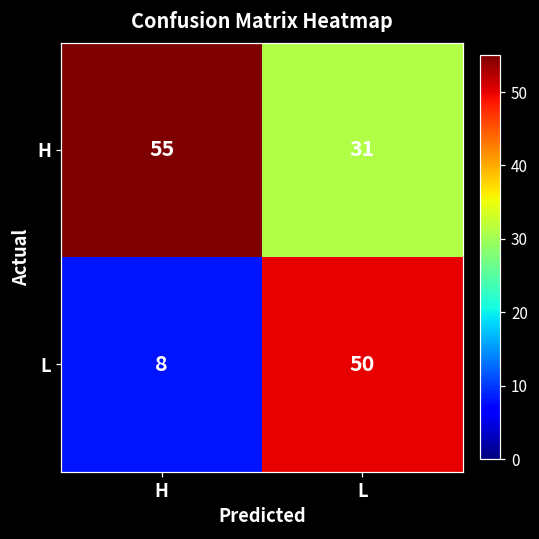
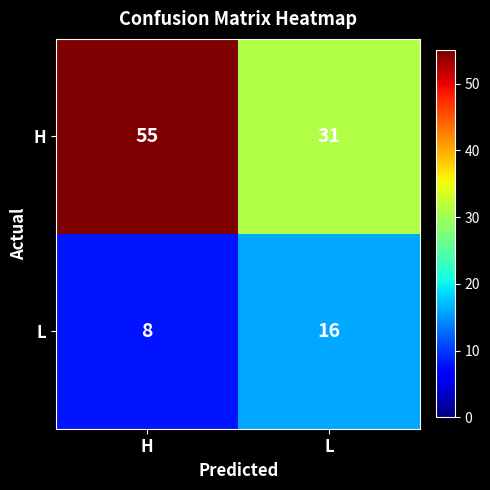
L, L: 50 -> 16
